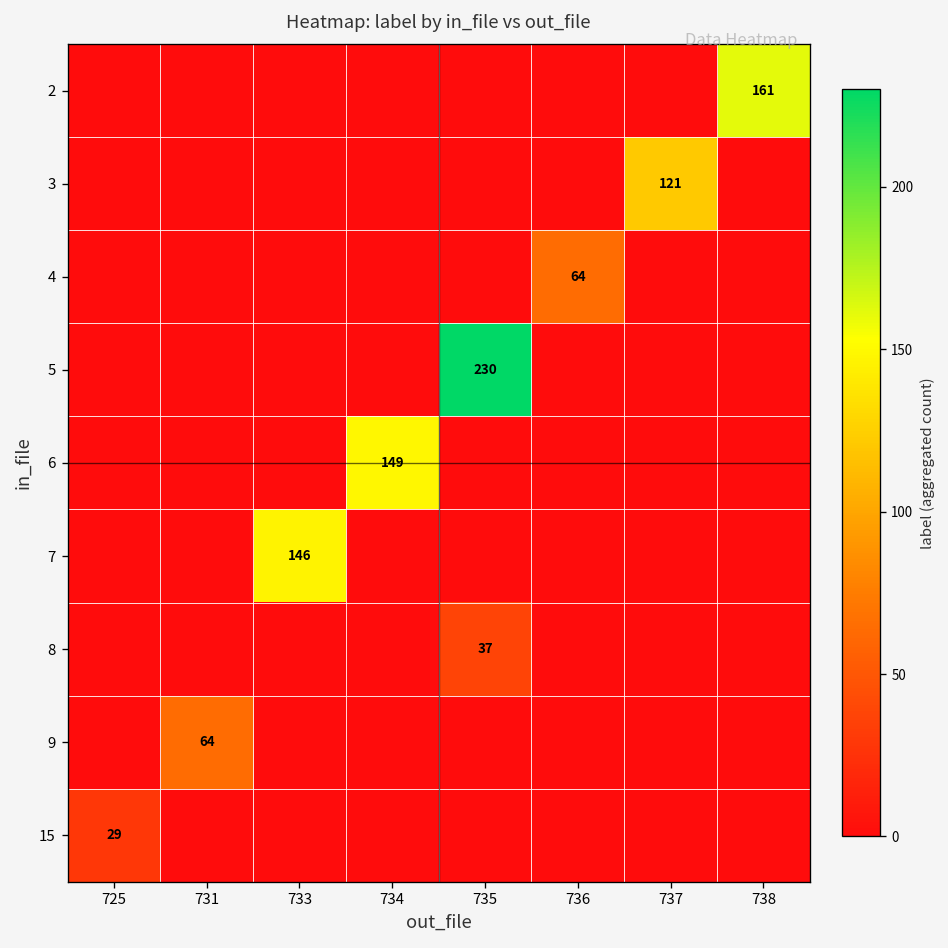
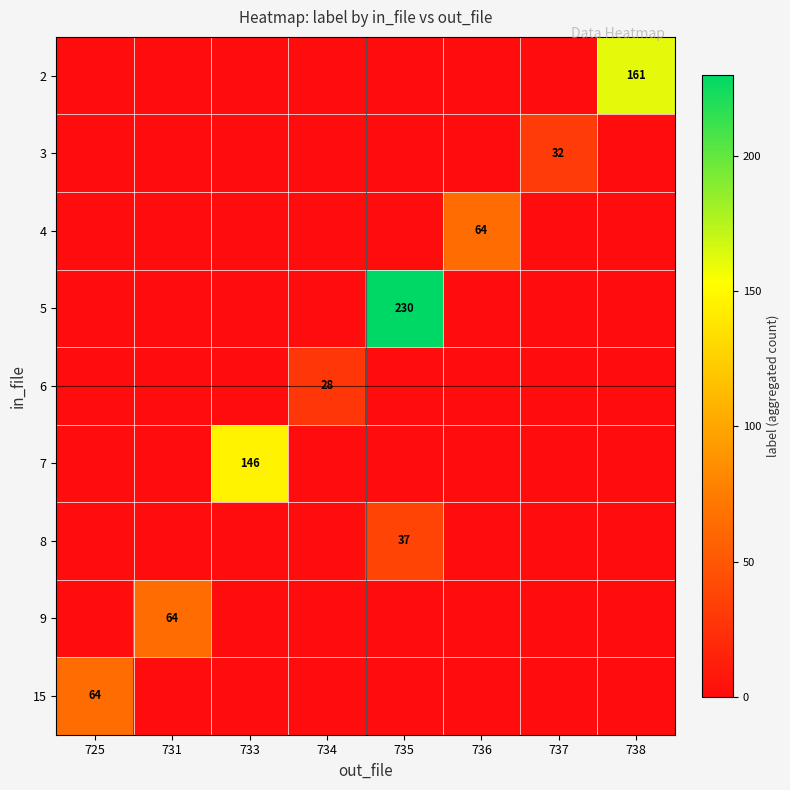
3, 737: 121 -> 32
6, 734: 149 -> 28
15, 725: 29 -> 64
